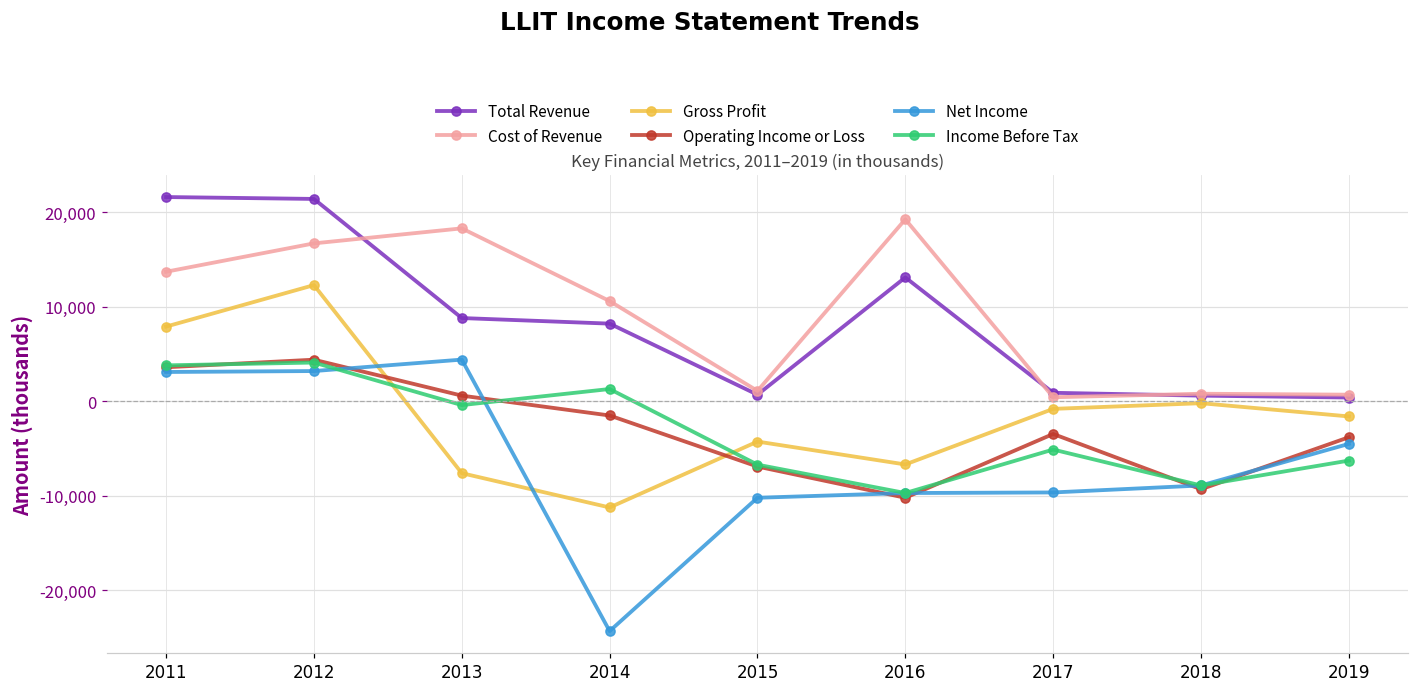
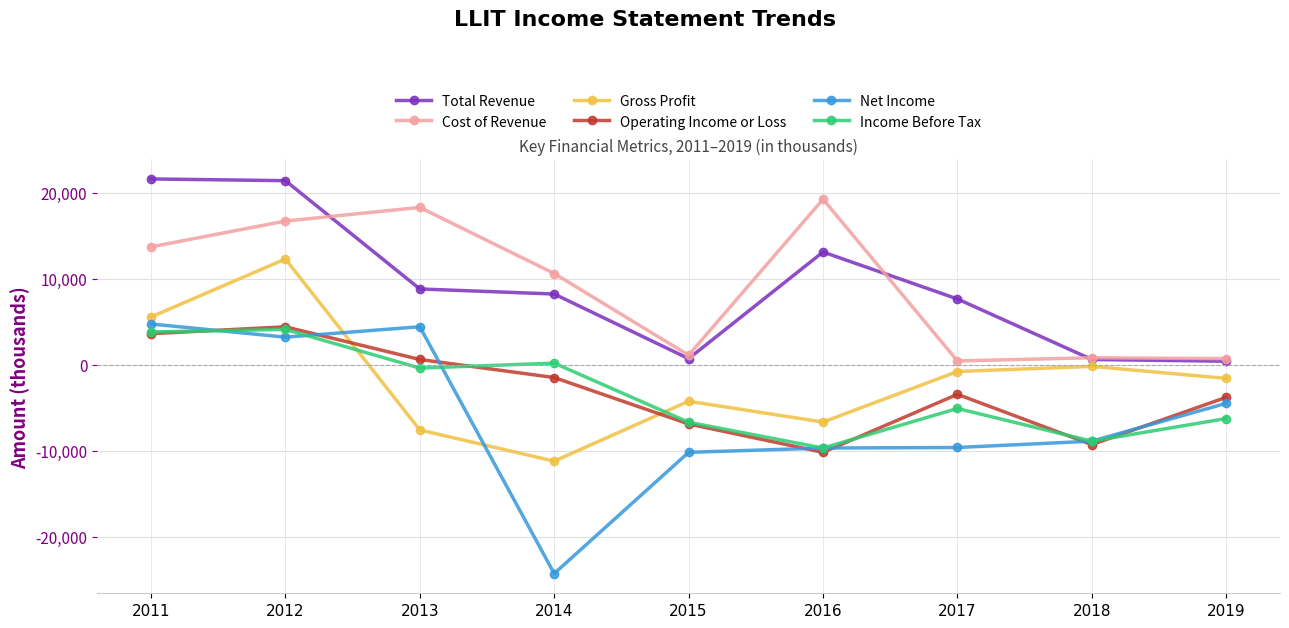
Gross Profit, 2011: 8,000 -> 6,000
Net Income, 2011: 3,000 -> 5,000
Income Before Tax, 2014: 1,000 -> 0
Total Revenue, 2017: 1,000 -> 8,000
